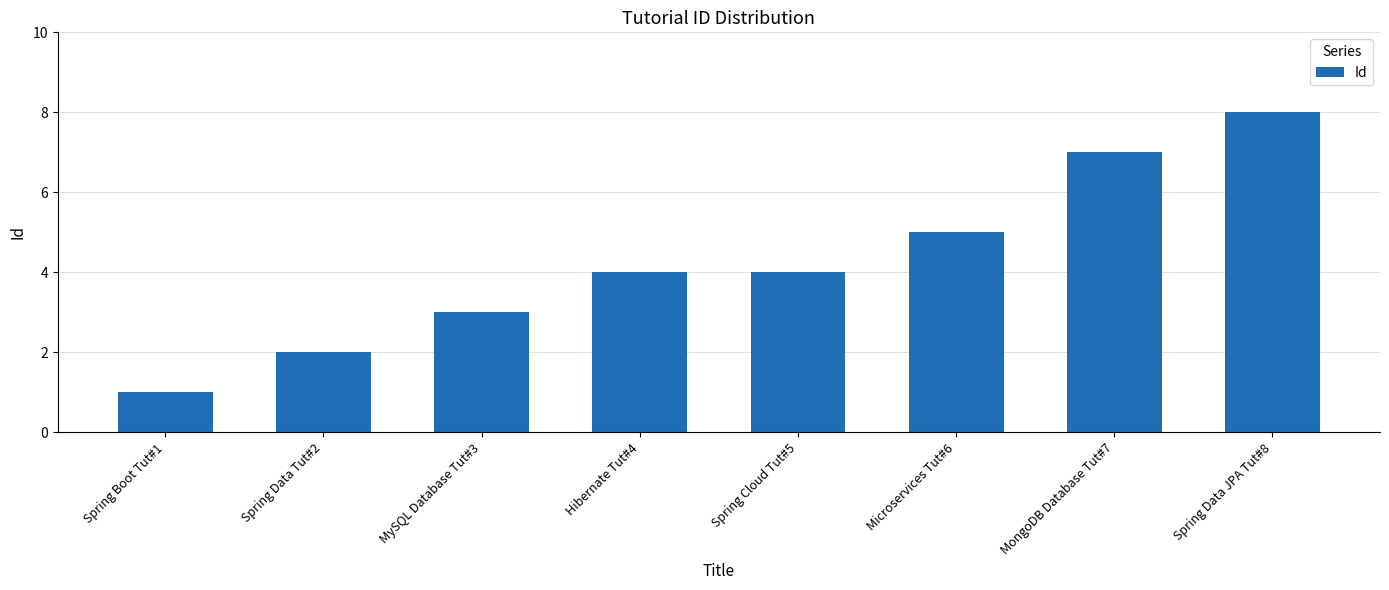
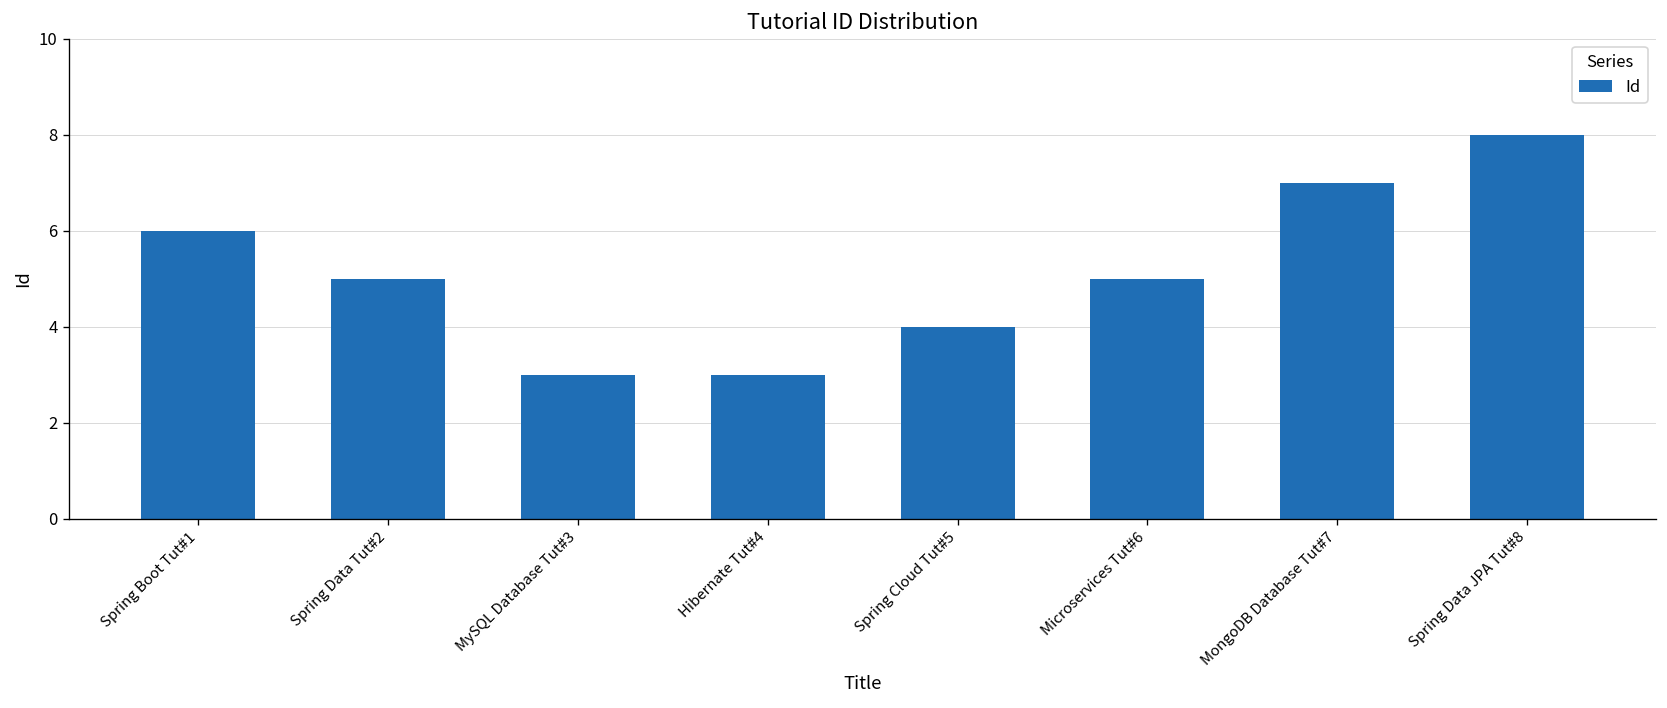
Spring Boot Tut#1: 1 -> 6
Spring Data Tut#2: 2 -> 5
Hibernate Tut#4: 4 -> 3
